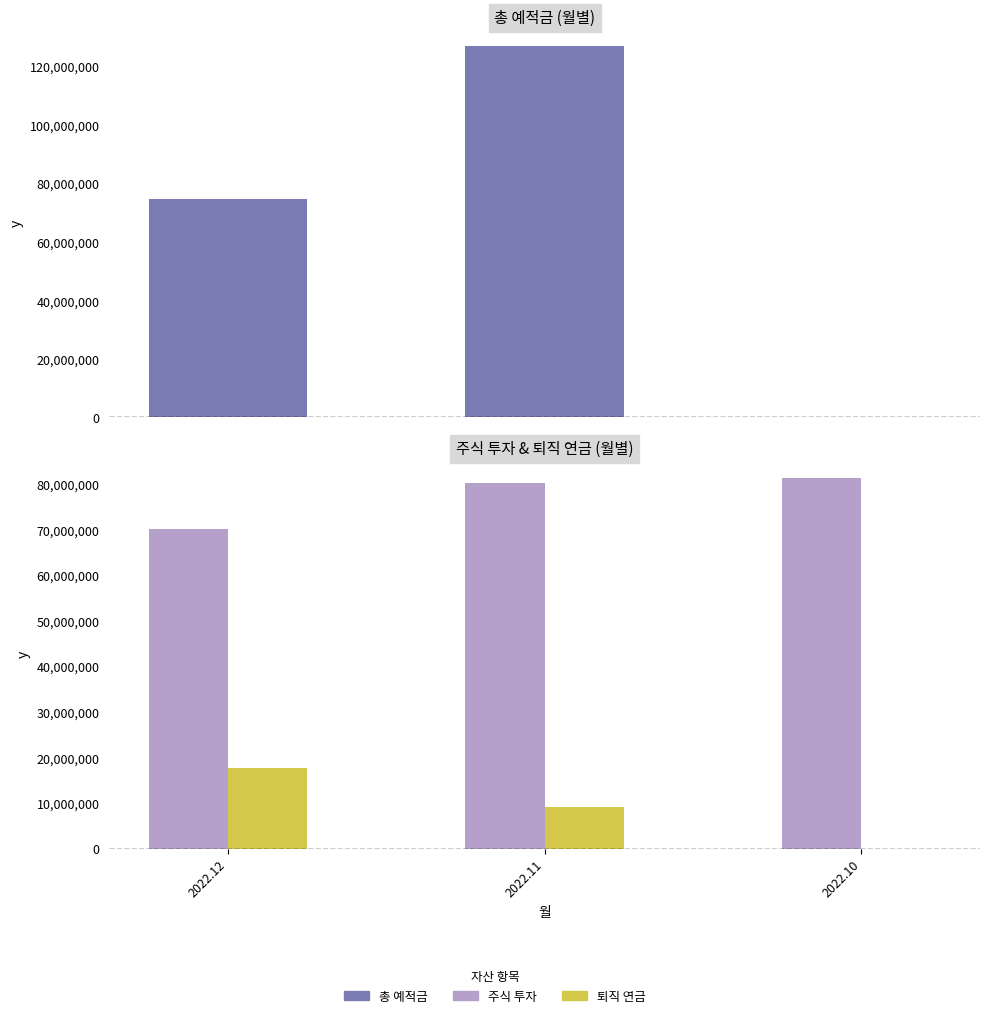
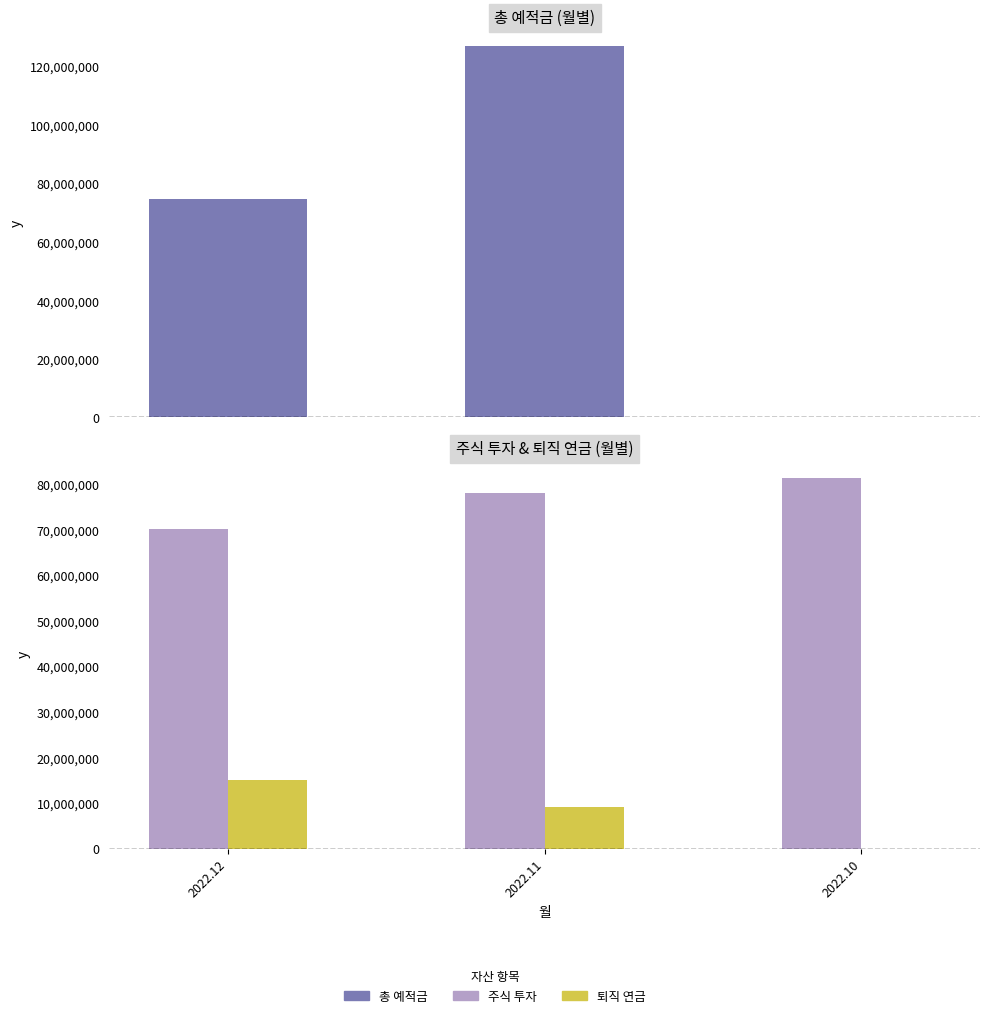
주식 투자 & 퇴직 연금 (월별), 퇴직 연금, 2022.12: 18,000,000 -> 15,000,000
주식 투자 & 퇴직 연금 (월별), 주식 투자, 2022.11: 80,000,000 -> 78,000,000
